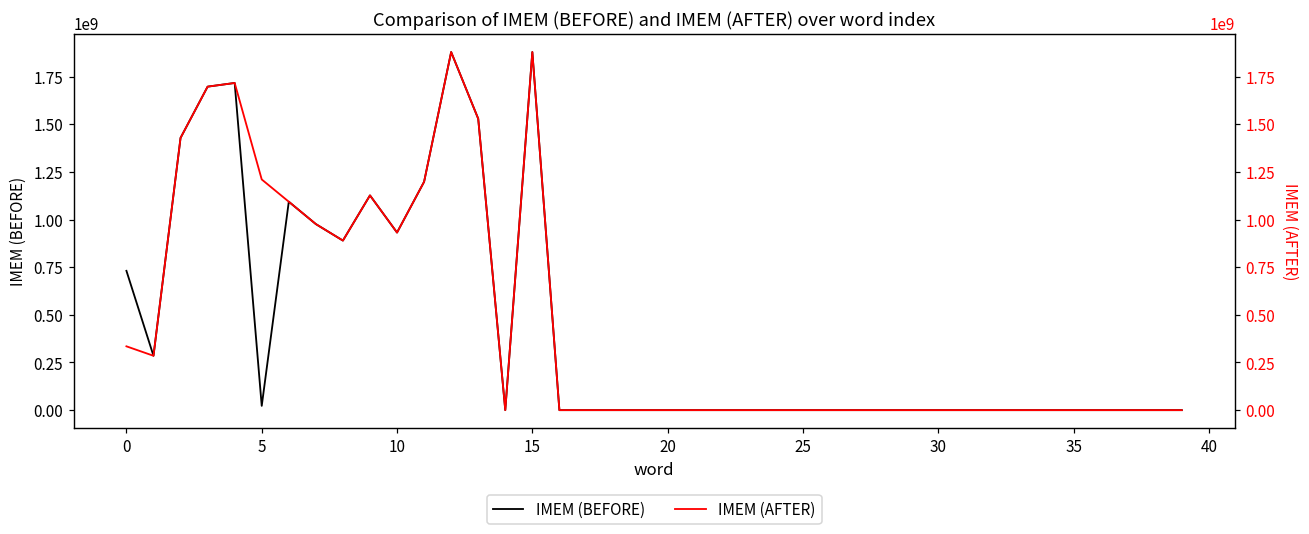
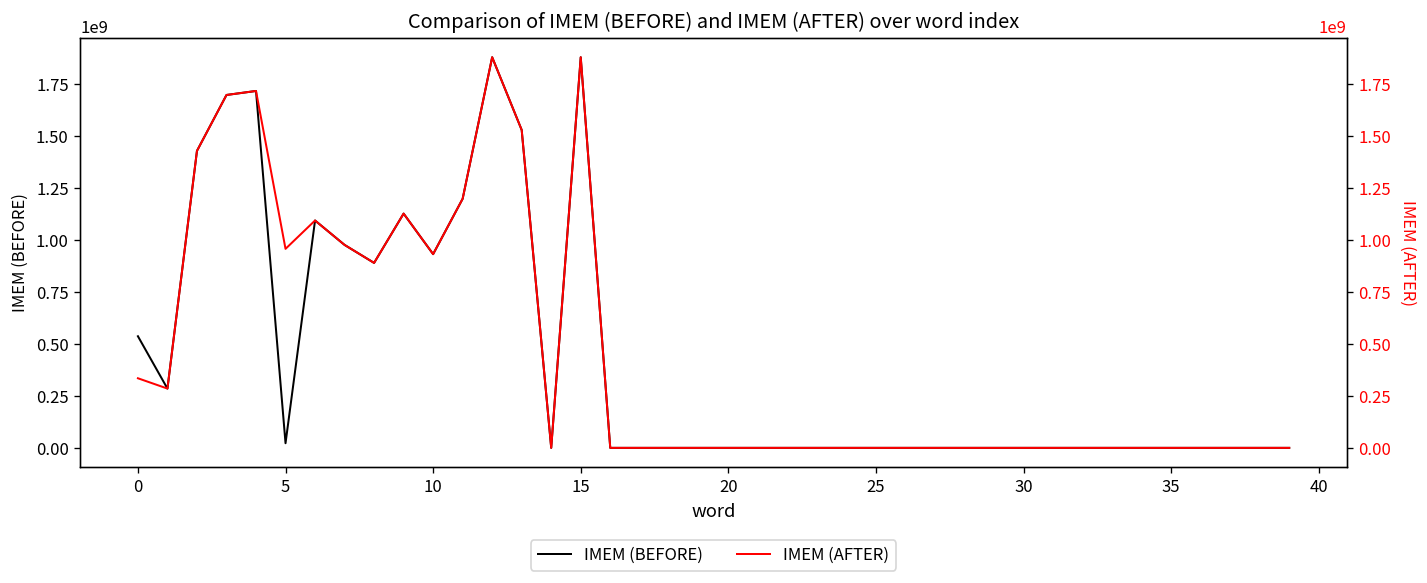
IMEM (BEFORE), 0: 730000000 -> 540000000
IMEM (AFTER), 5: 1210000000 -> 960000000
